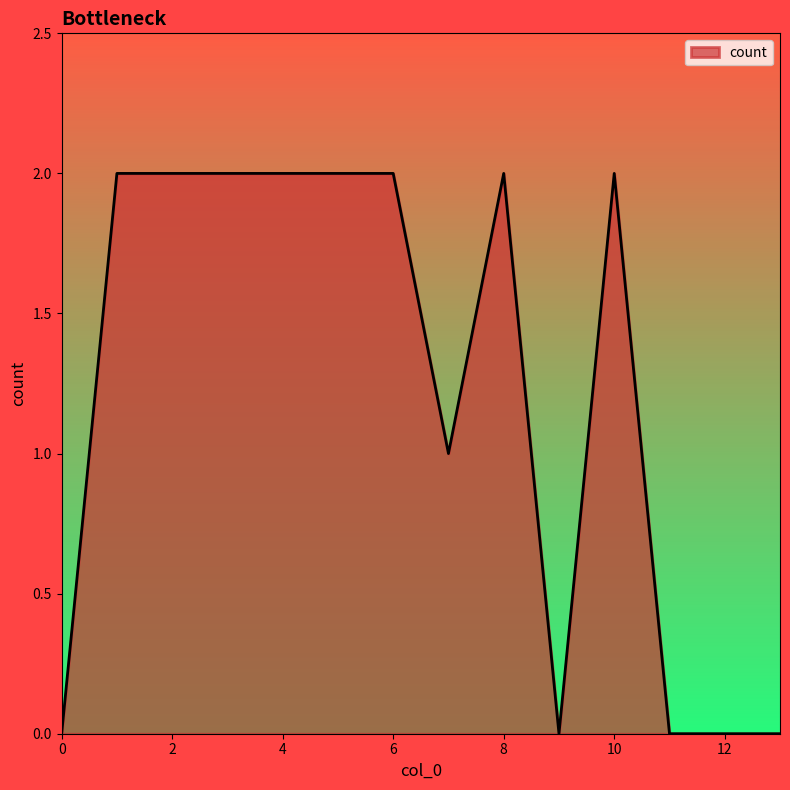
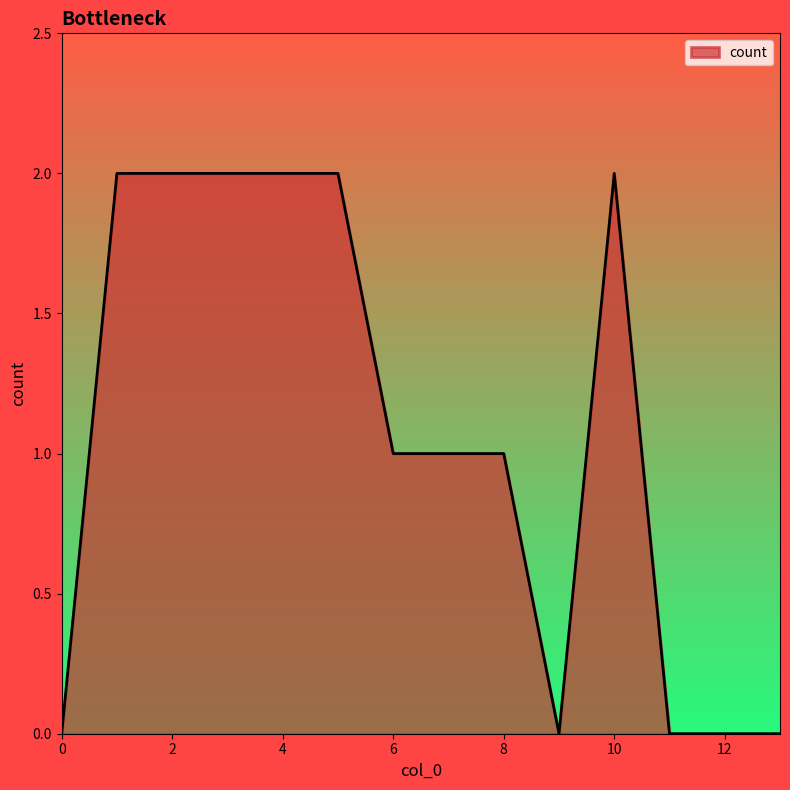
6: 2 -> 1
8: 2 -> 1
